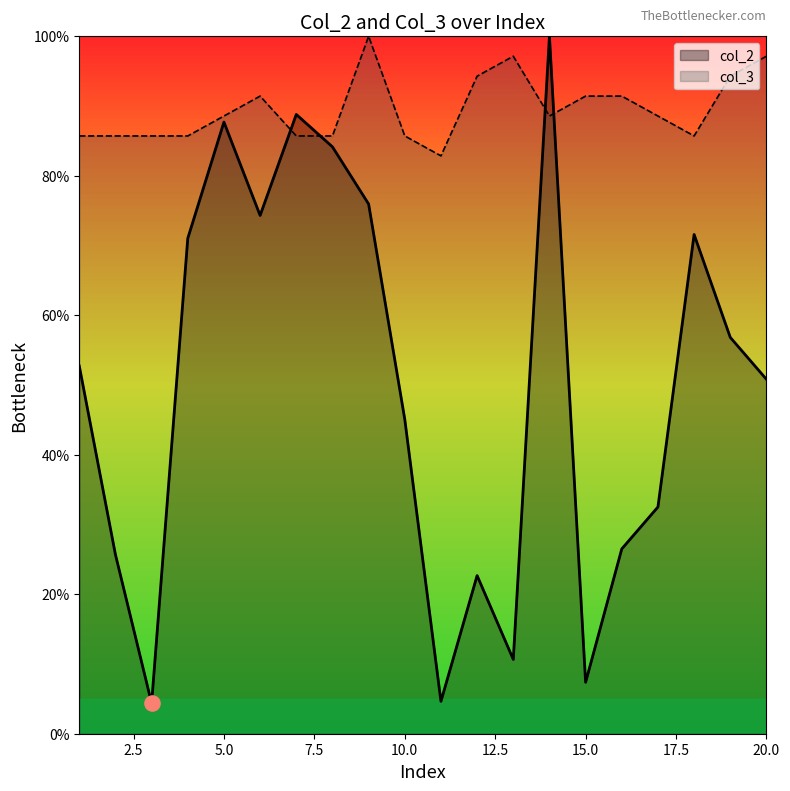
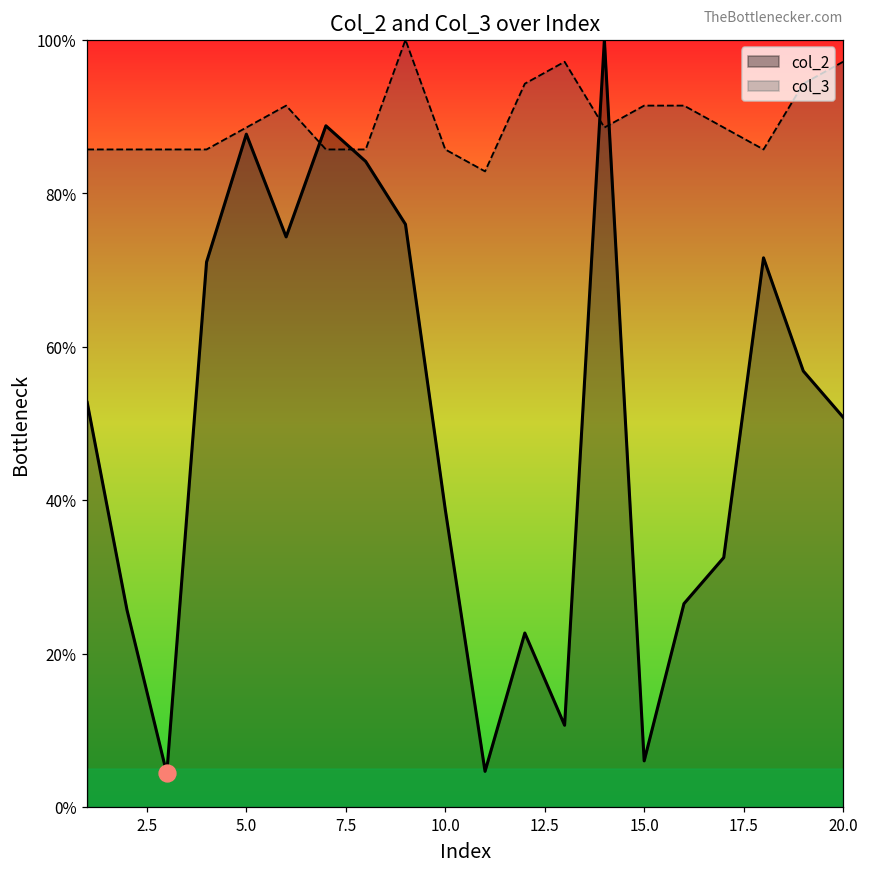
col_2, 10.0: 45% -> 39%
col_2, 15.0: 7% -> 6%
